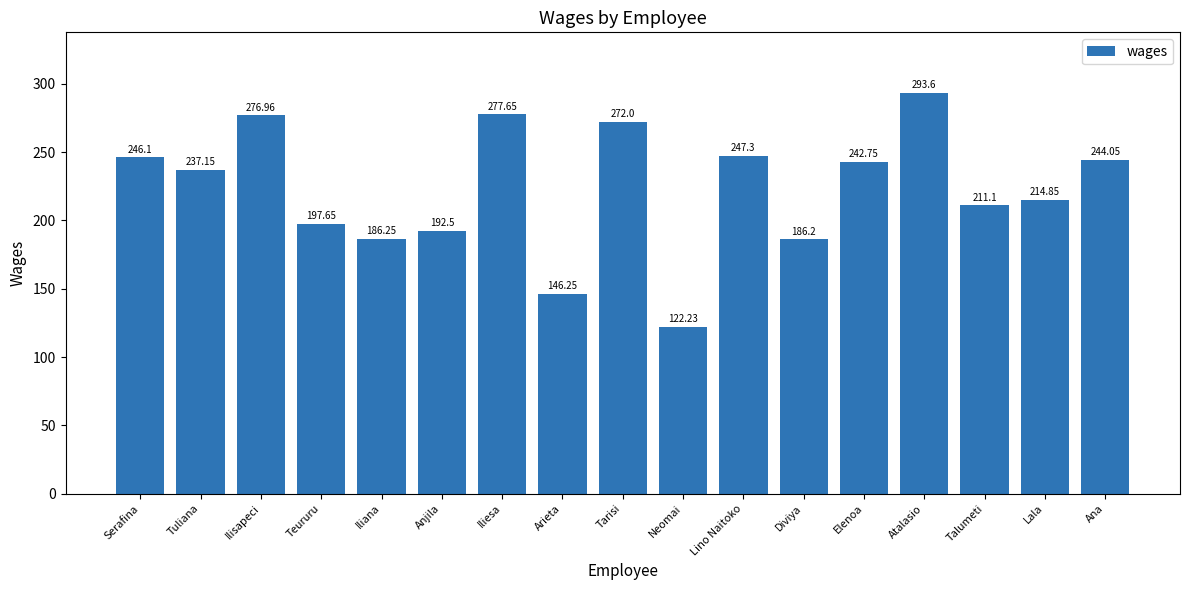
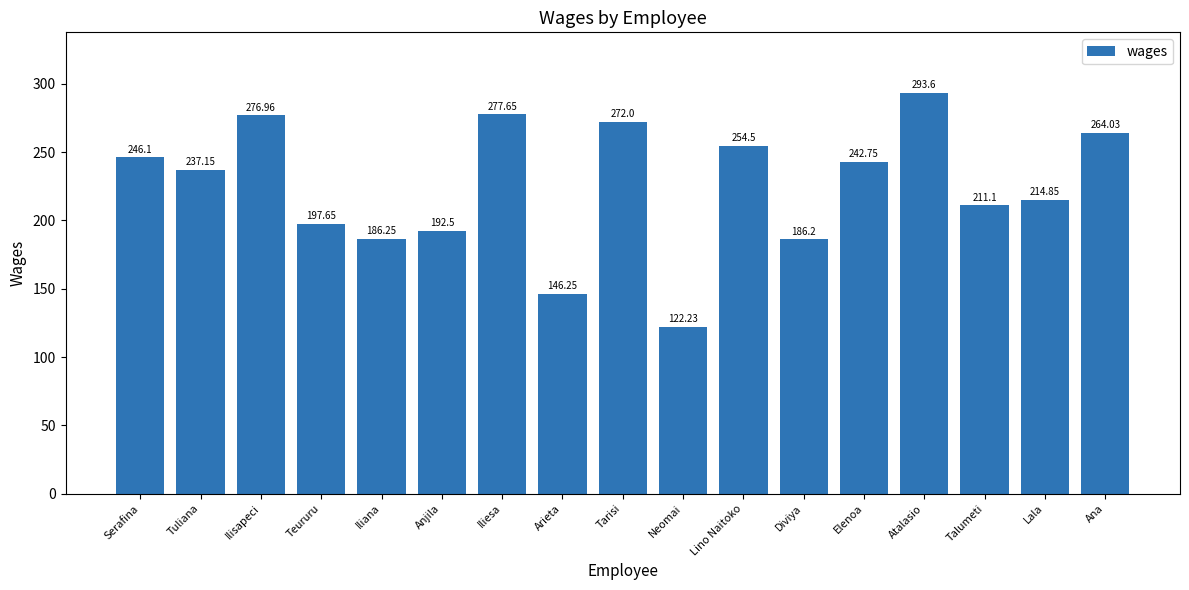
Lino Naitoko: 247.3 -> 254.5
Ana: 244.05 -> 264.03
